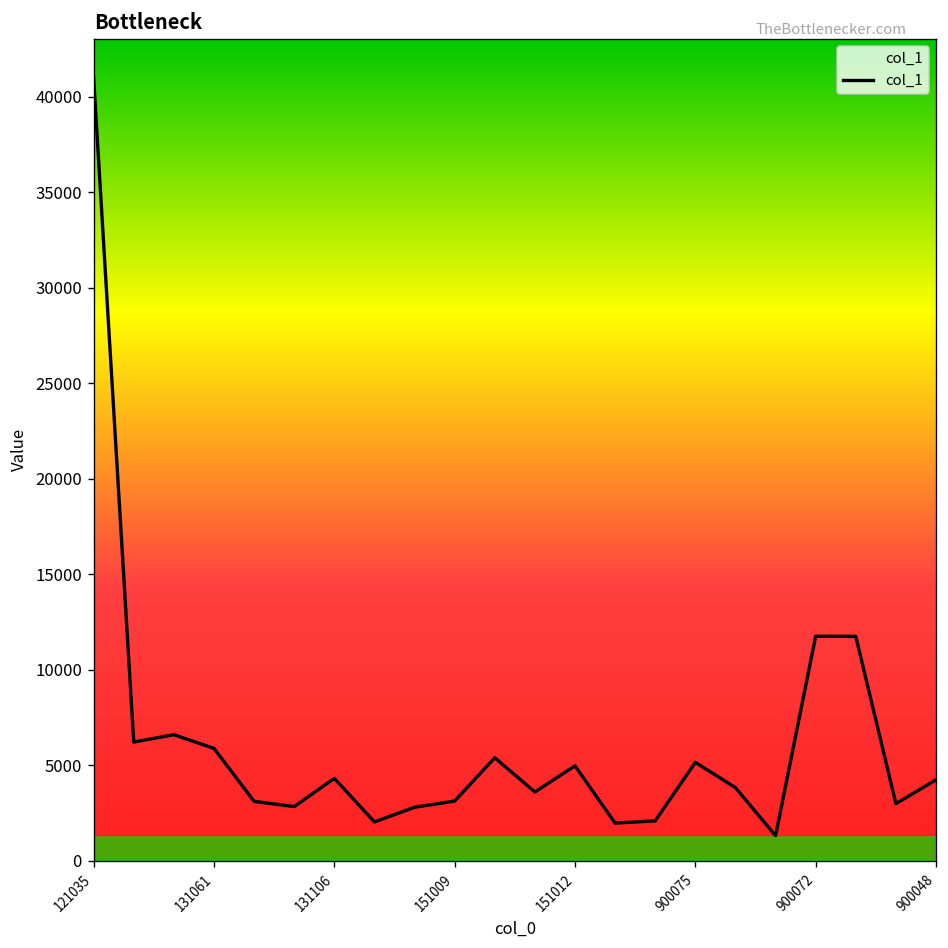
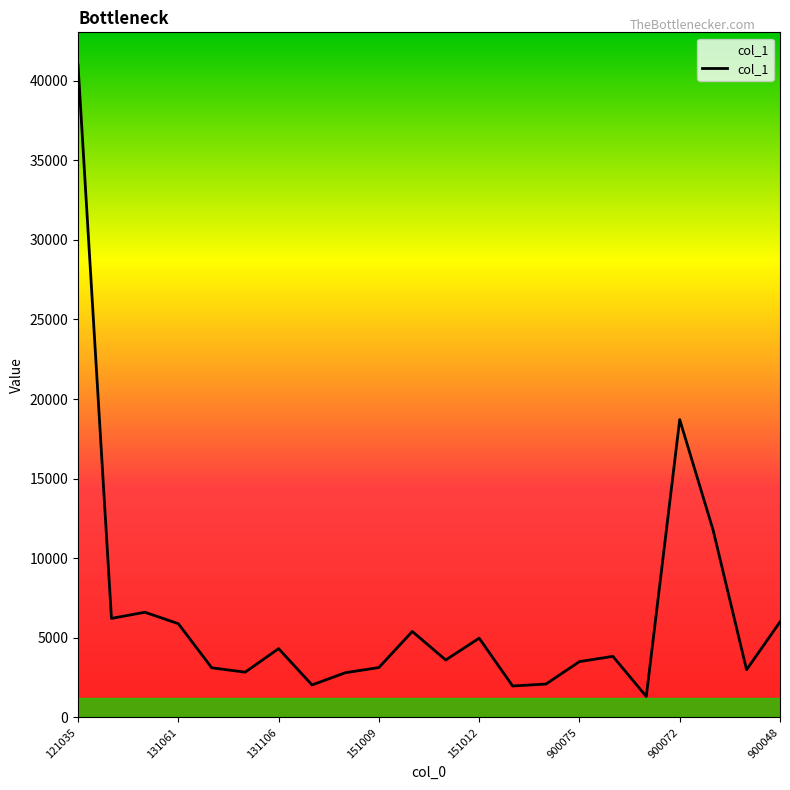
900075: 5200 -> 3500
900072: 11800 -> 18700
900048: 4200 -> 6000
